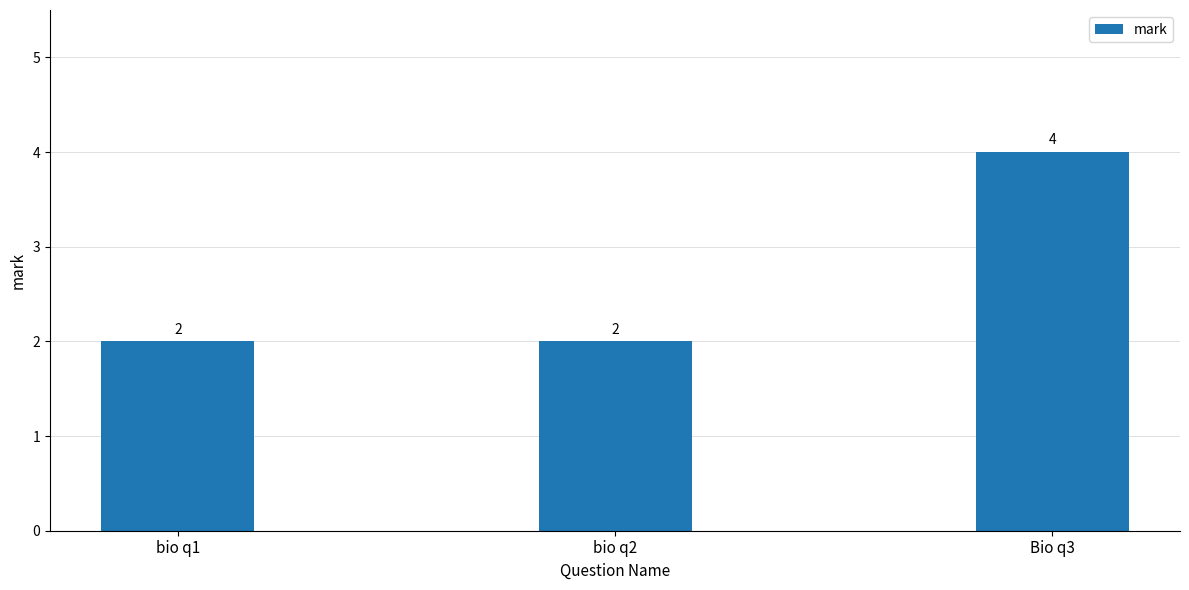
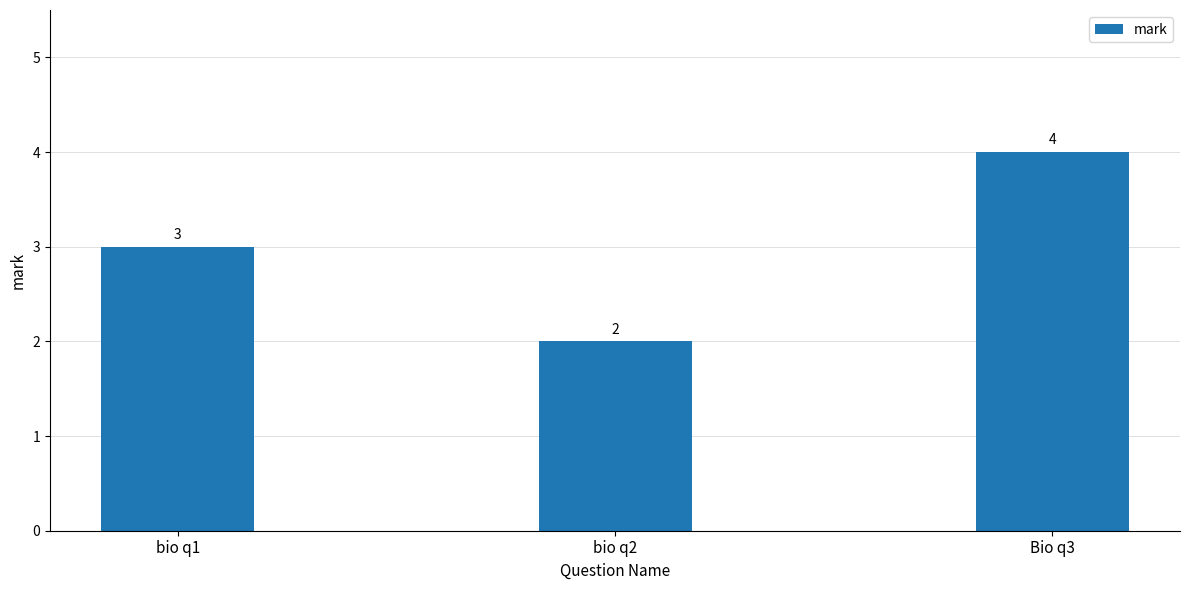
bio q1: 2 -> 3
